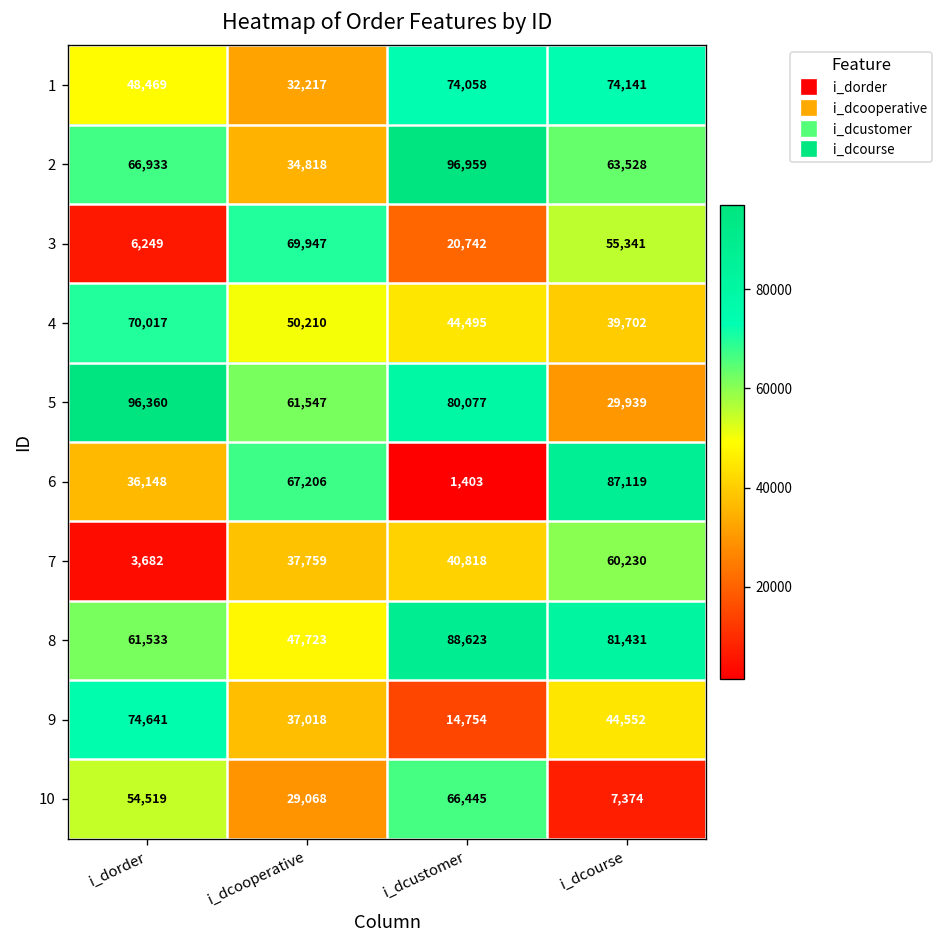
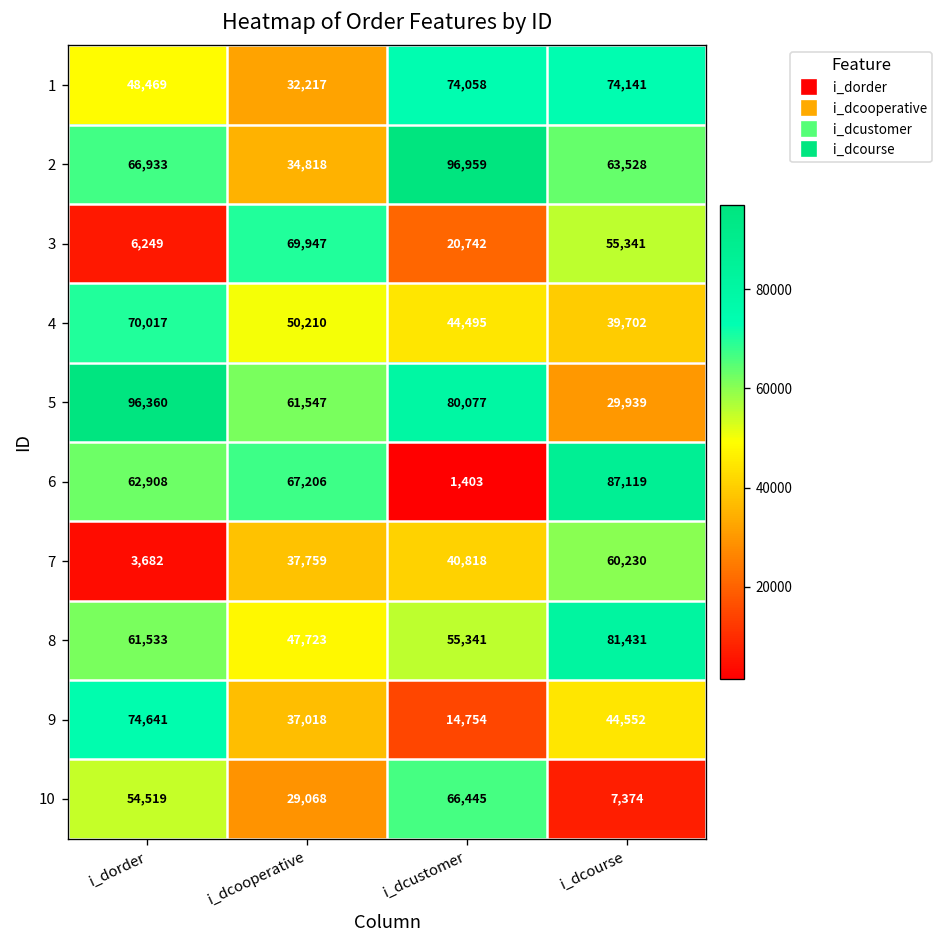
6, i_dorder: 36,148 -> 62,908
8, i_dcustomer: 88,623 -> 55,341
